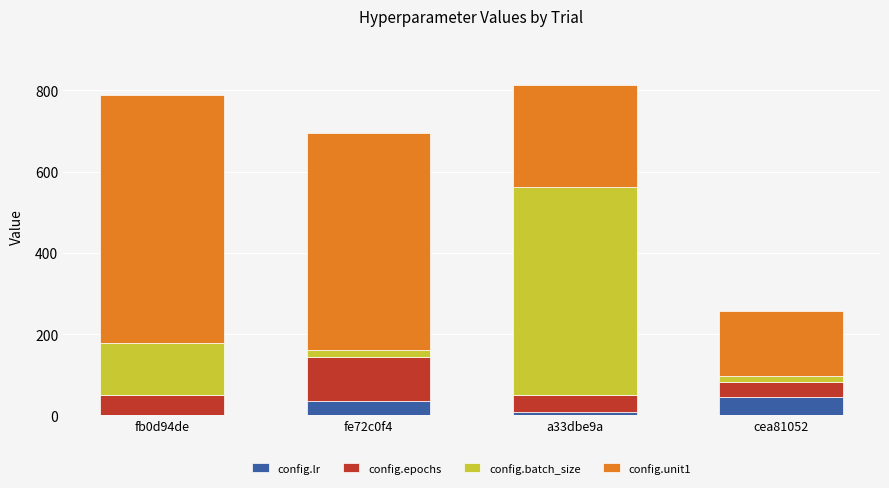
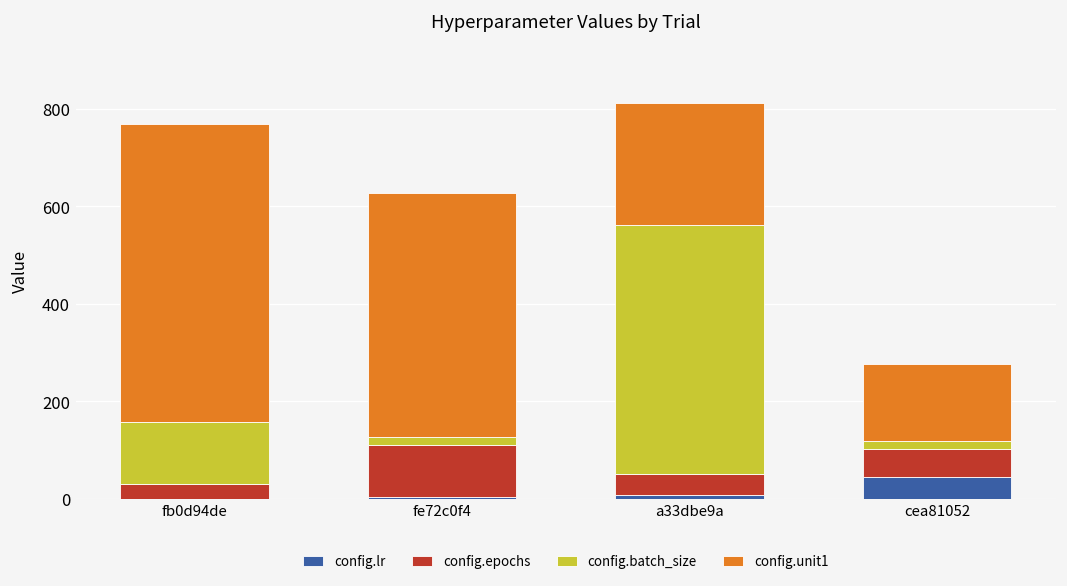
config.epochs, fb0d94de: 50 -> 30
config.lr, fe72c0f4: 40 -> 0
config.unit1, fe72c0f4: 540 -> 500
config.epochs, cea81052: 40 -> 60
